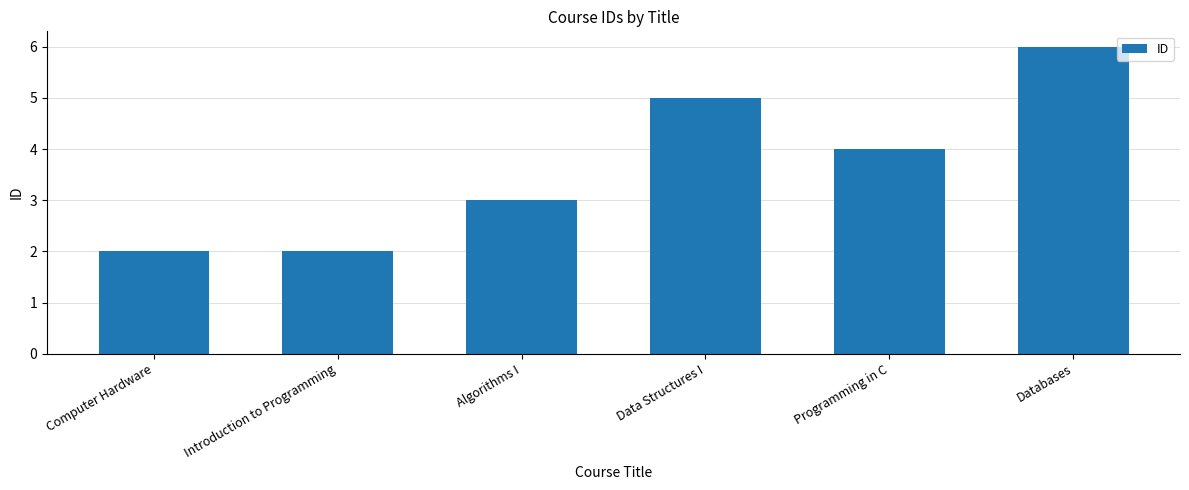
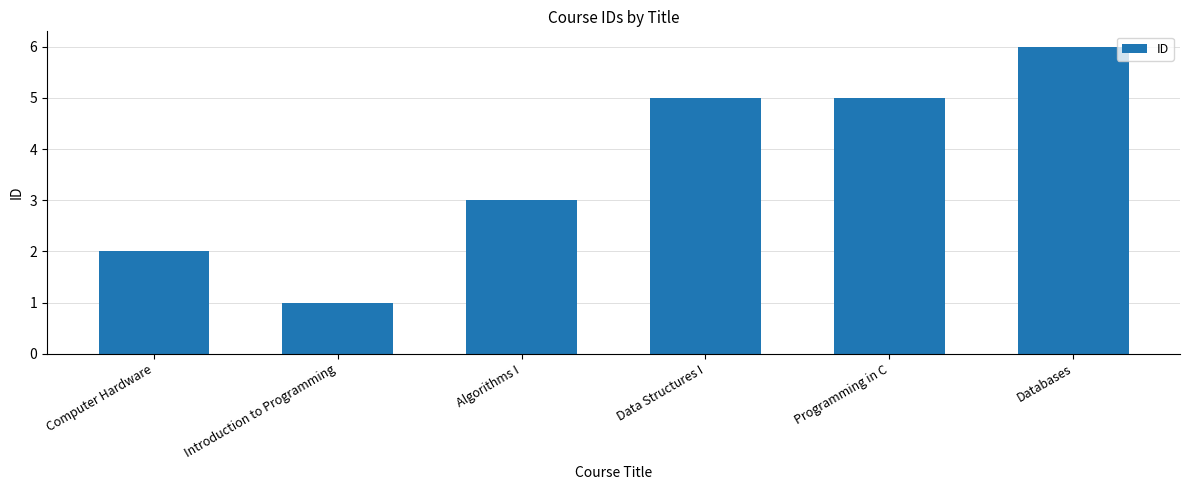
Introduction to Programming: 2 -> 1
Programming in C: 4 -> 5
